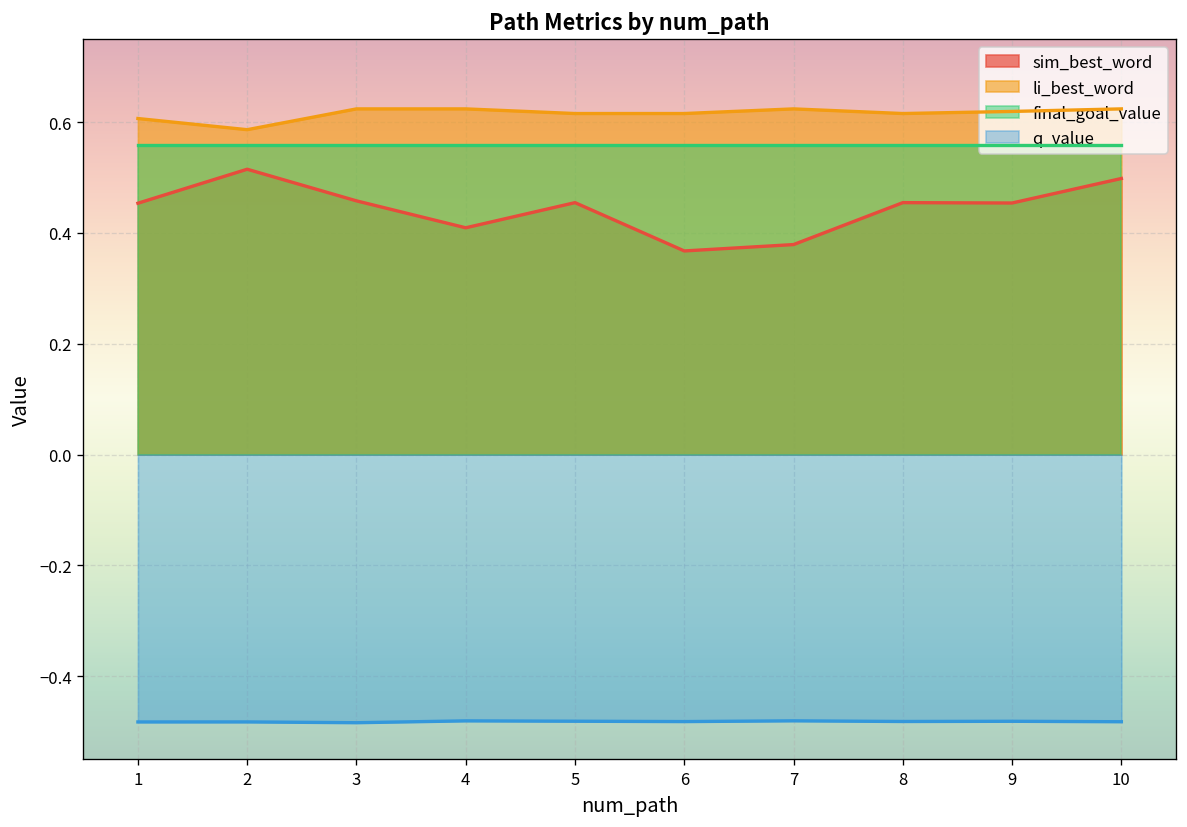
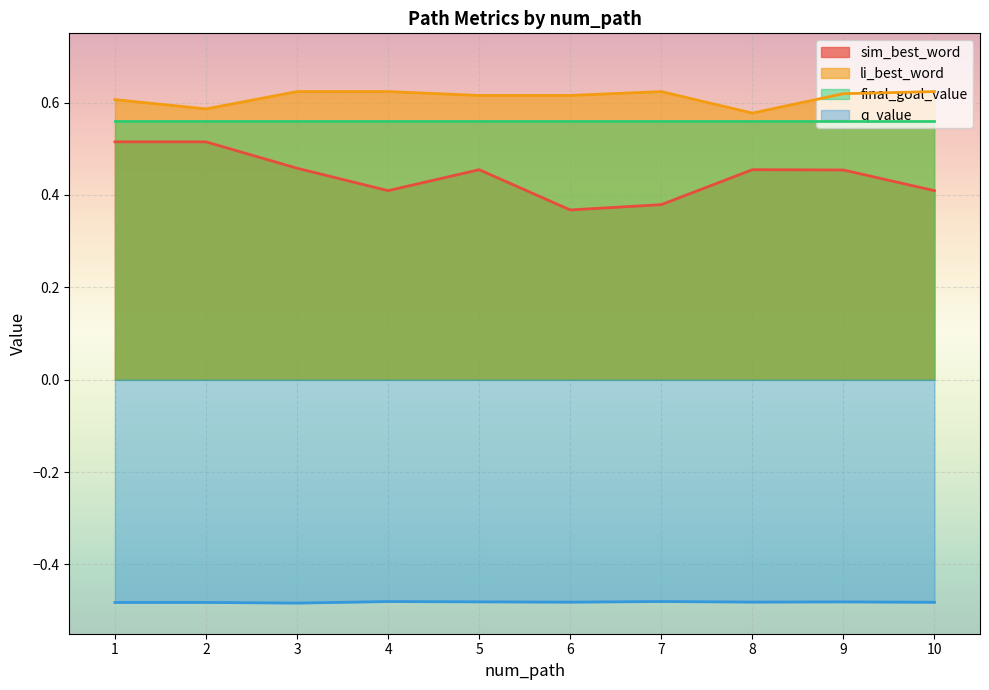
sim_best_word, 1: 0.45 -> 0.52
li_best_word, 8: 0.62 -> 0.58
sim_best_word, 10: 0.50 -> 0.41
